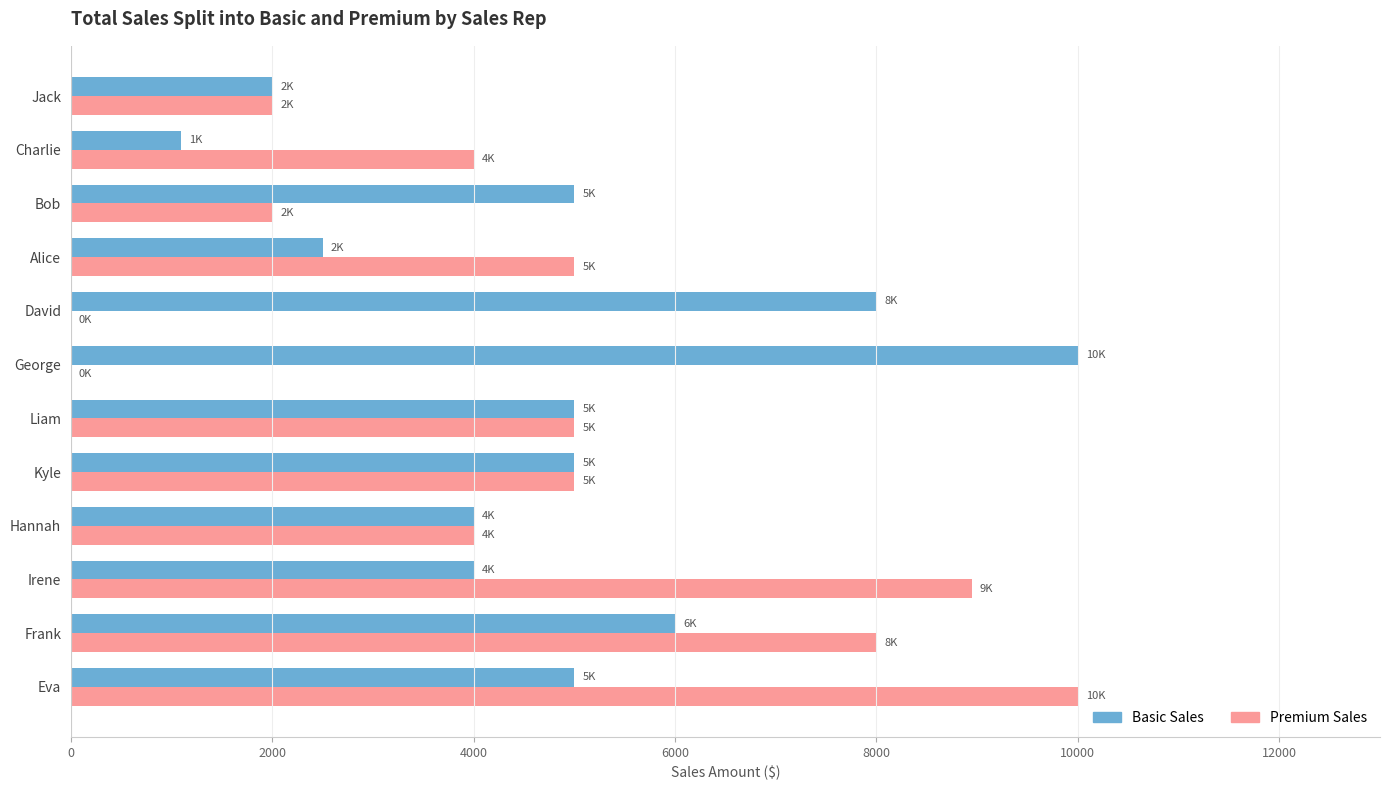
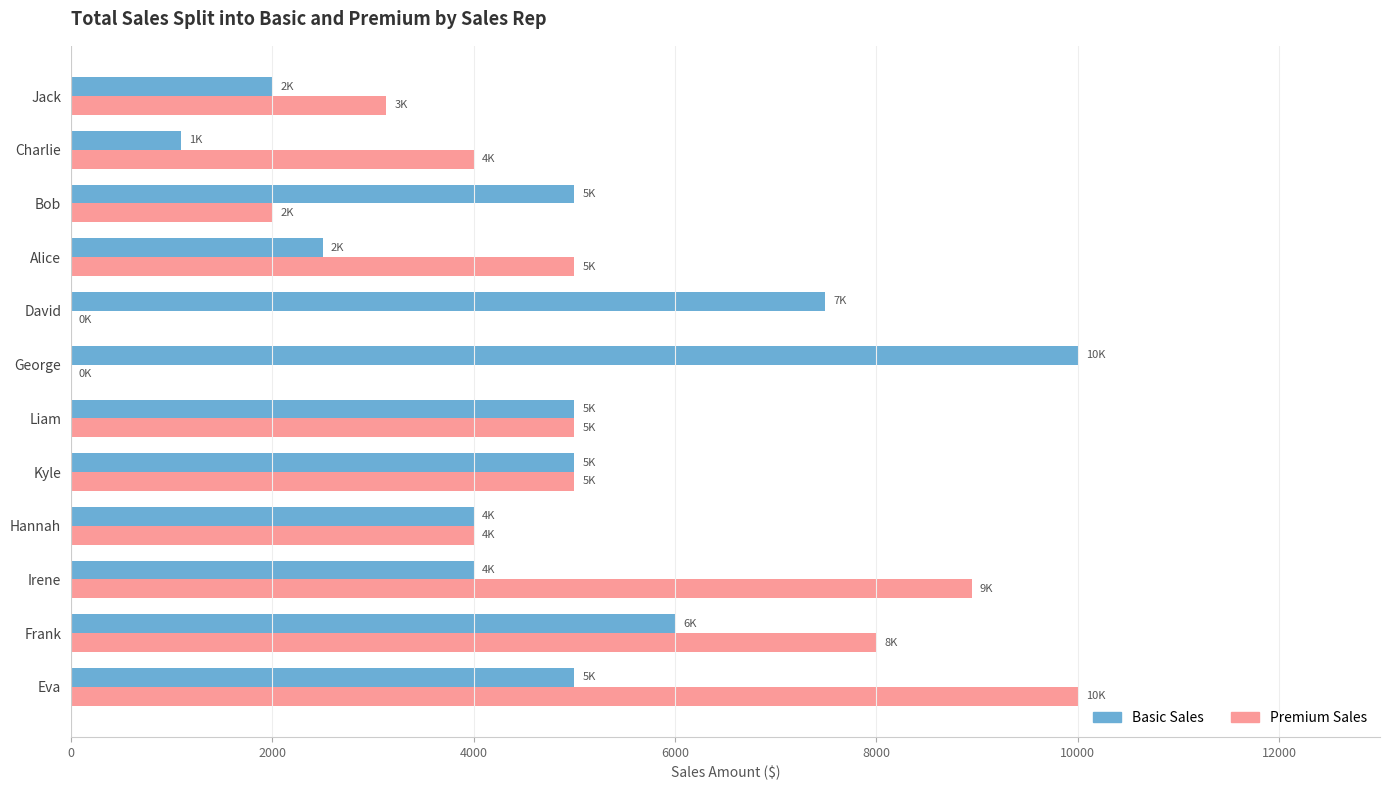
Premium Sales, Jack: 2K -> 3K
Basic Sales, David: 8K -> 7K
